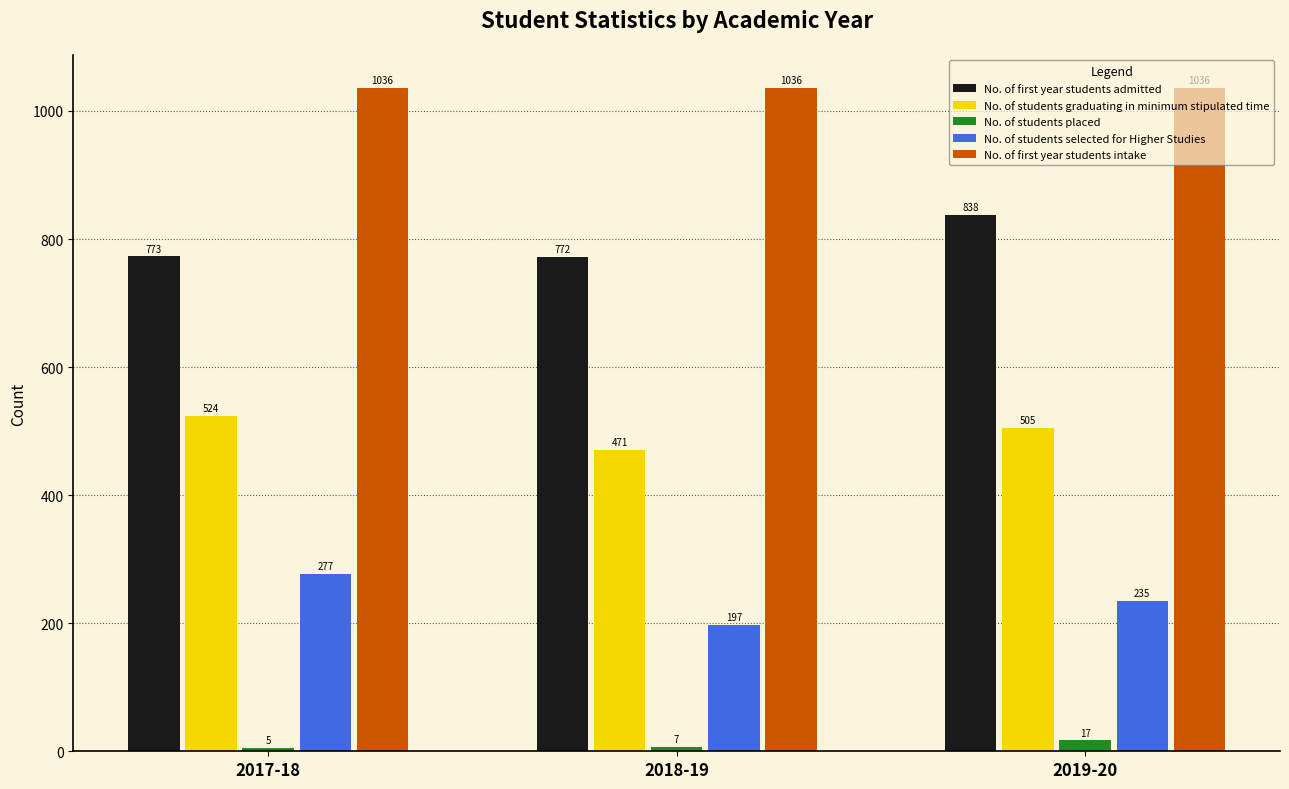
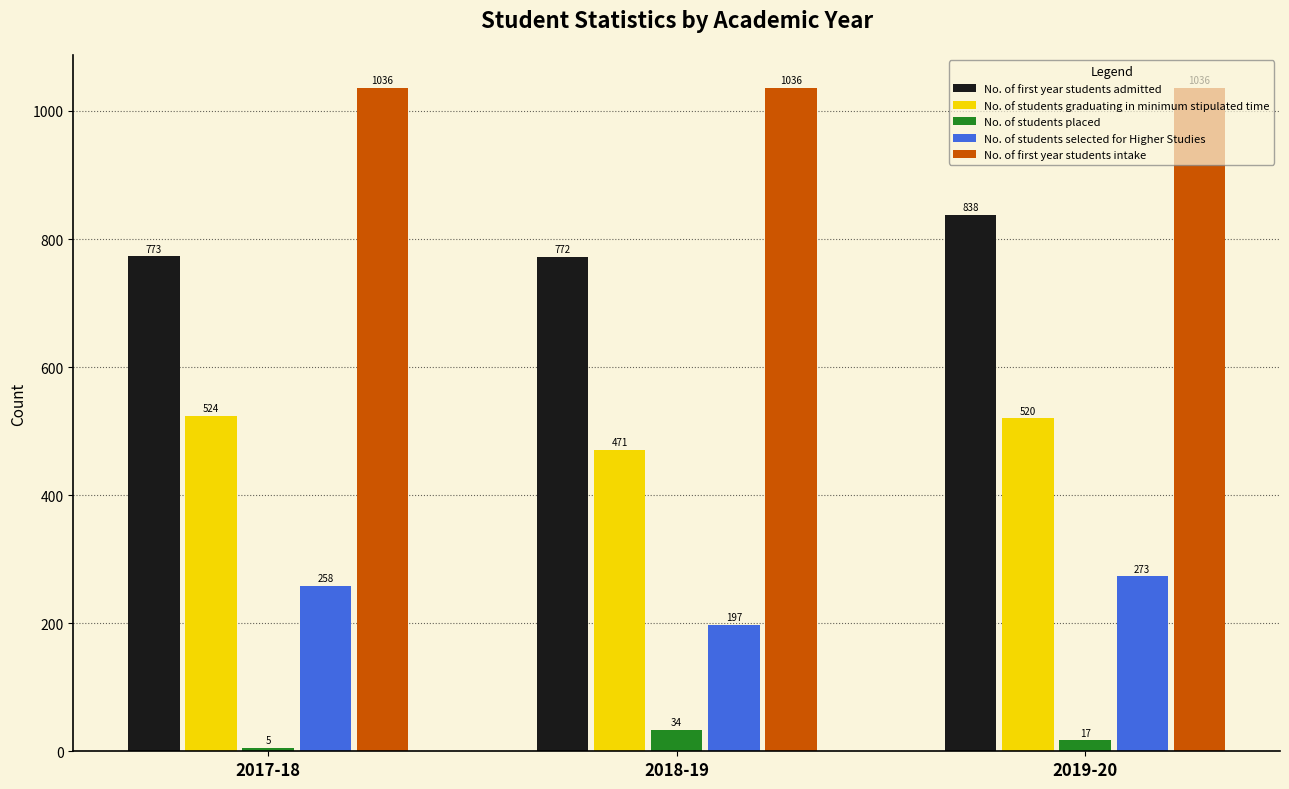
No. of students selected for Higher Studies, 2017-18: 277 -> 258
No. of students placed, 2018-19: 7 -> 34
No. of students graduating in minimum stipulated time, 2019-20: 505 -> 520
No. of students selected for Higher Studies, 2019-20: 235 -> 273
